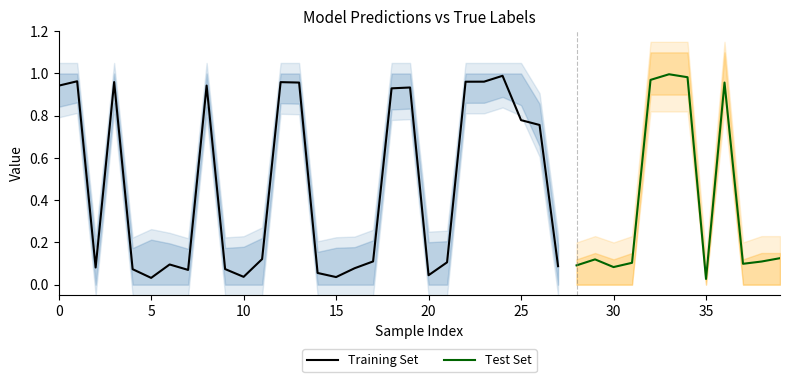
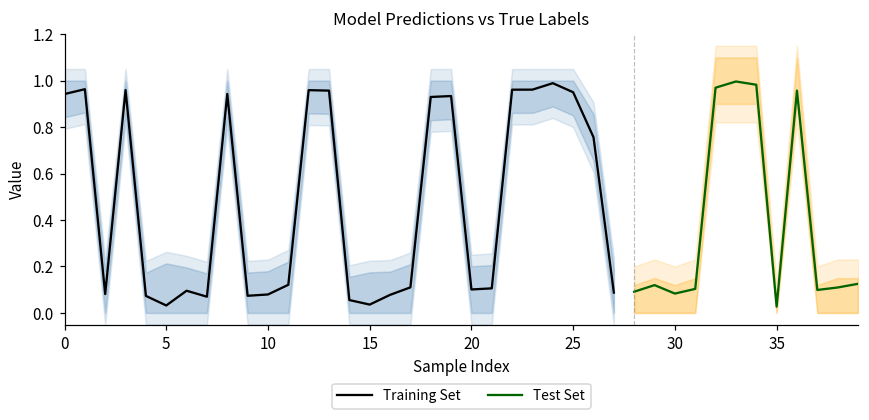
Training Set, 10: 0.04 -> 0.08
Training Set, 20: 0.04 -> 0.10
Training Set, 25: 0.78 -> 0.95
